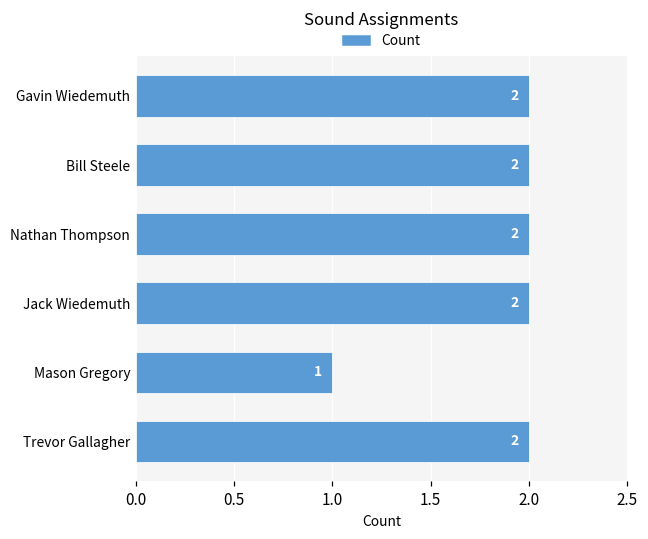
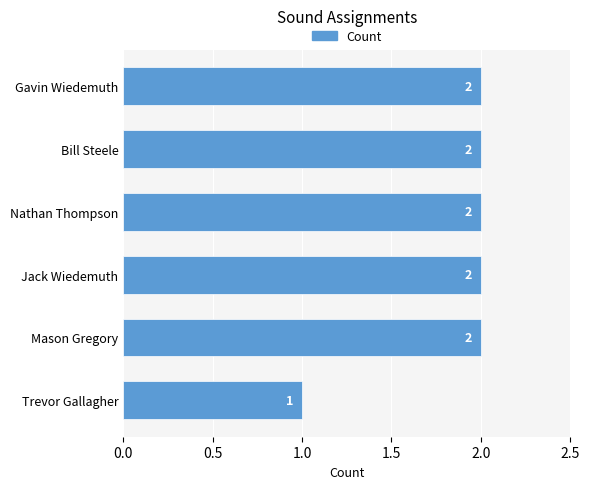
Mason Gregory: 1 -> 2
Trevor Gallagher: 2 -> 1
